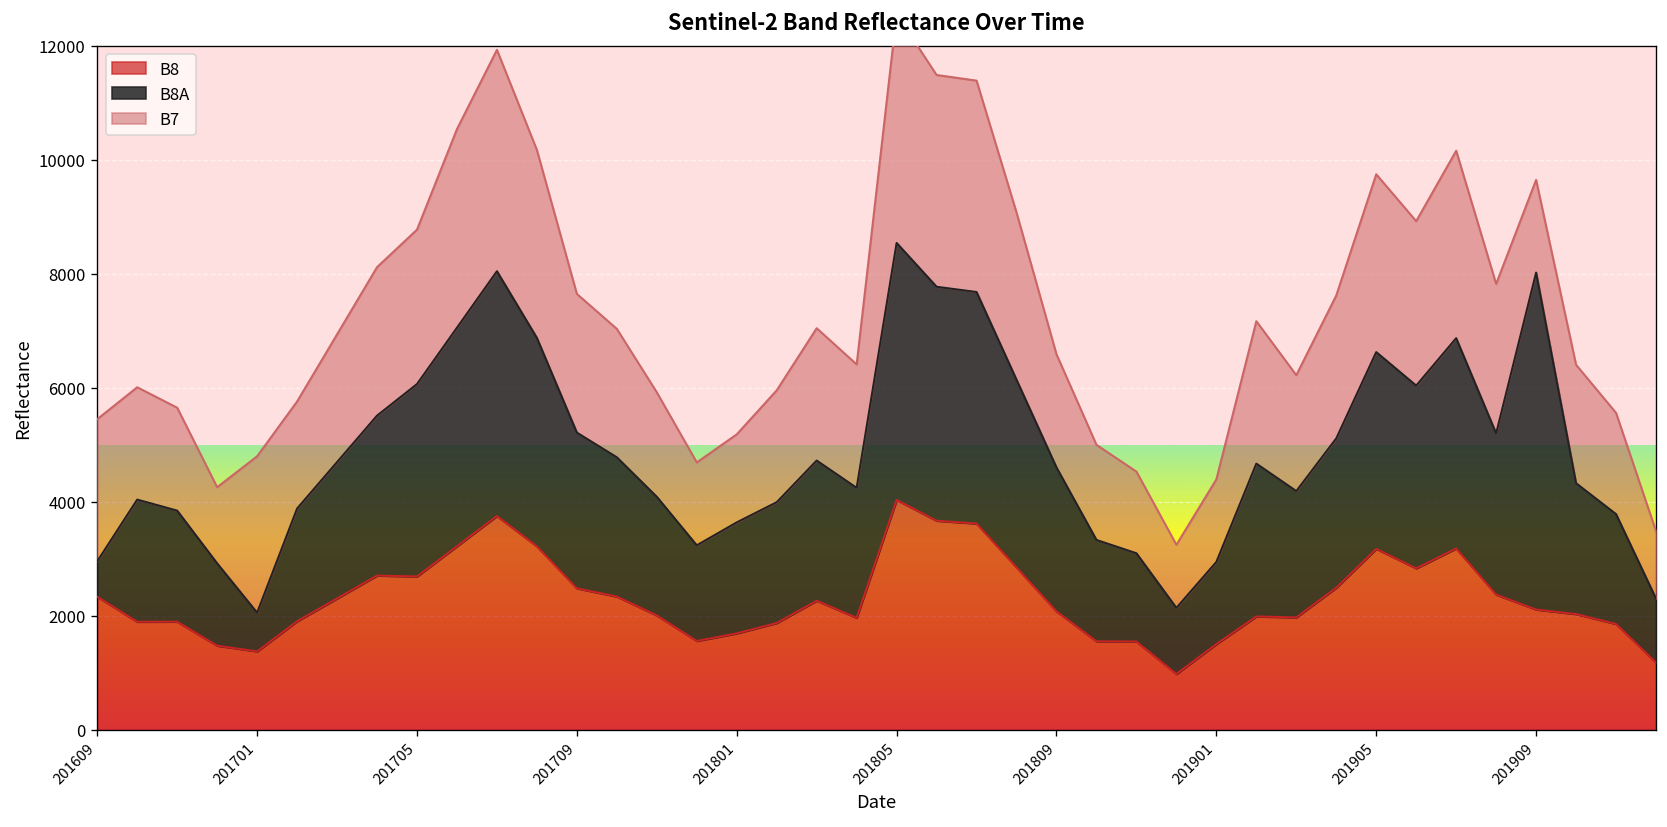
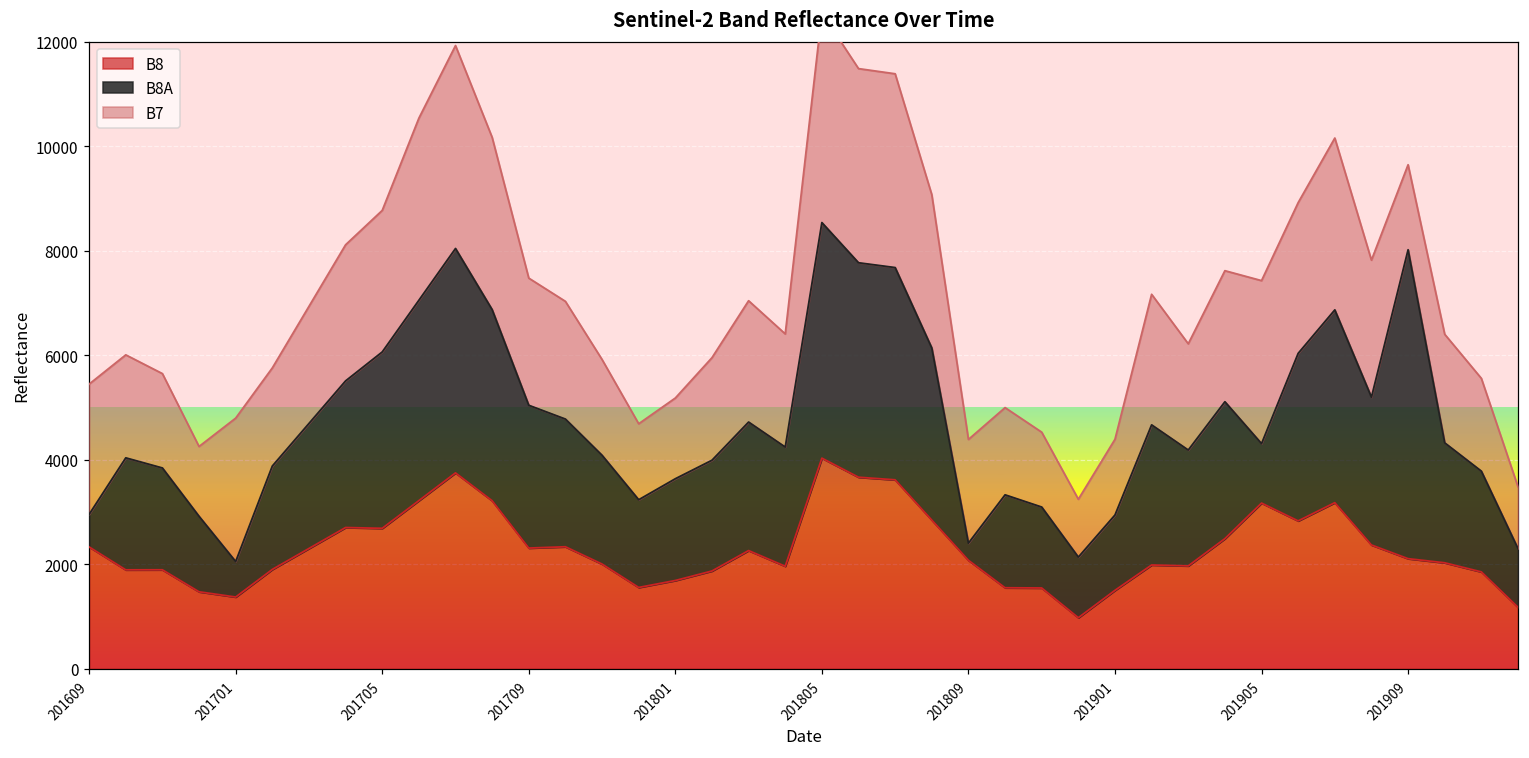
B8, 201709: 2500 -> 2300
B8A, 201809: 2500 -> 300
B8A, 201905: 3500 -> 1100
